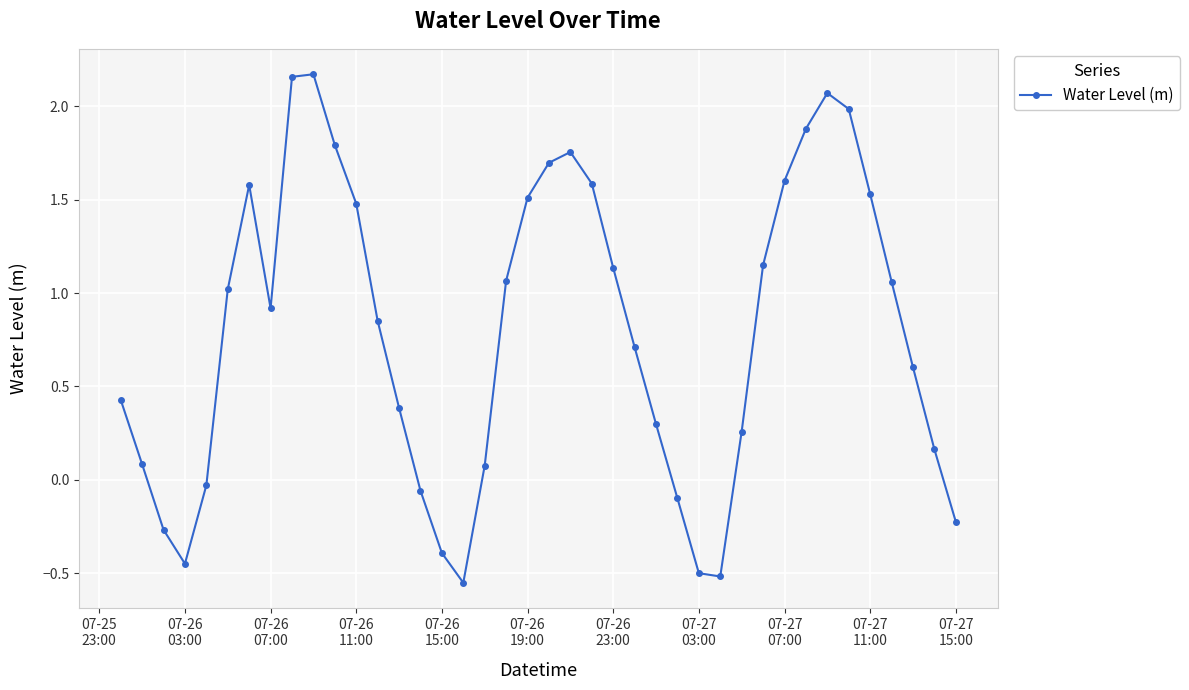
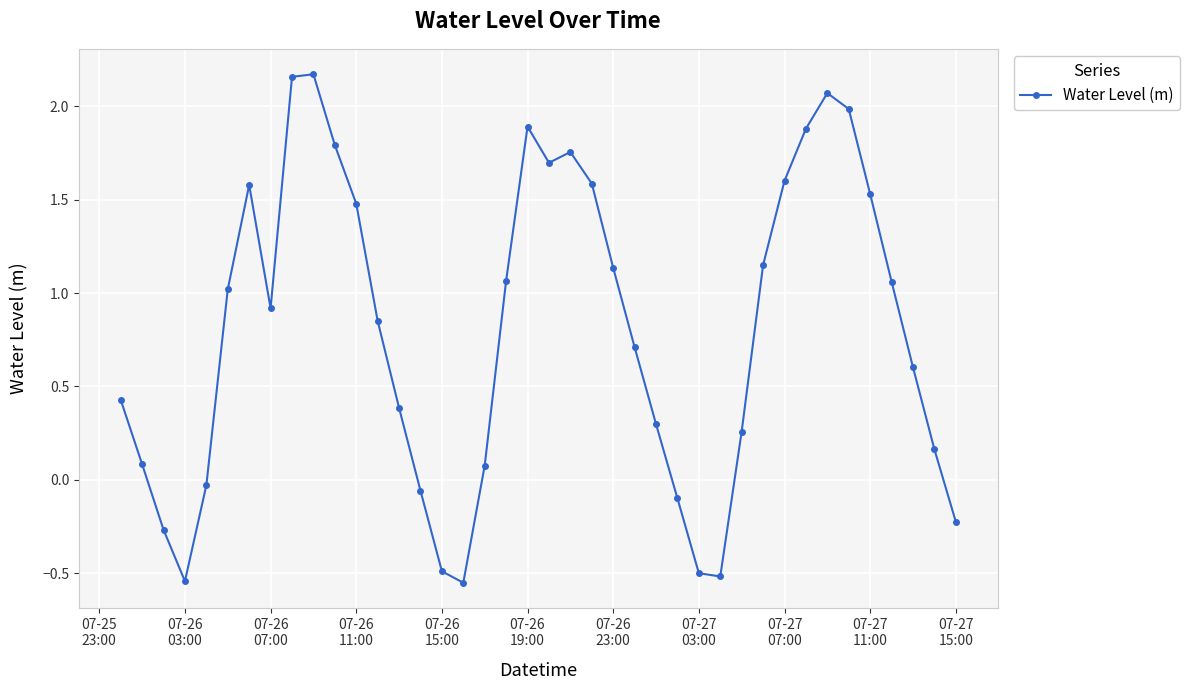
07-26 03:00: -0.45 -> -0.54
07-26 15:00: -0.39 -> -0.49
07-26 19:00: 1.51 -> 1.89
